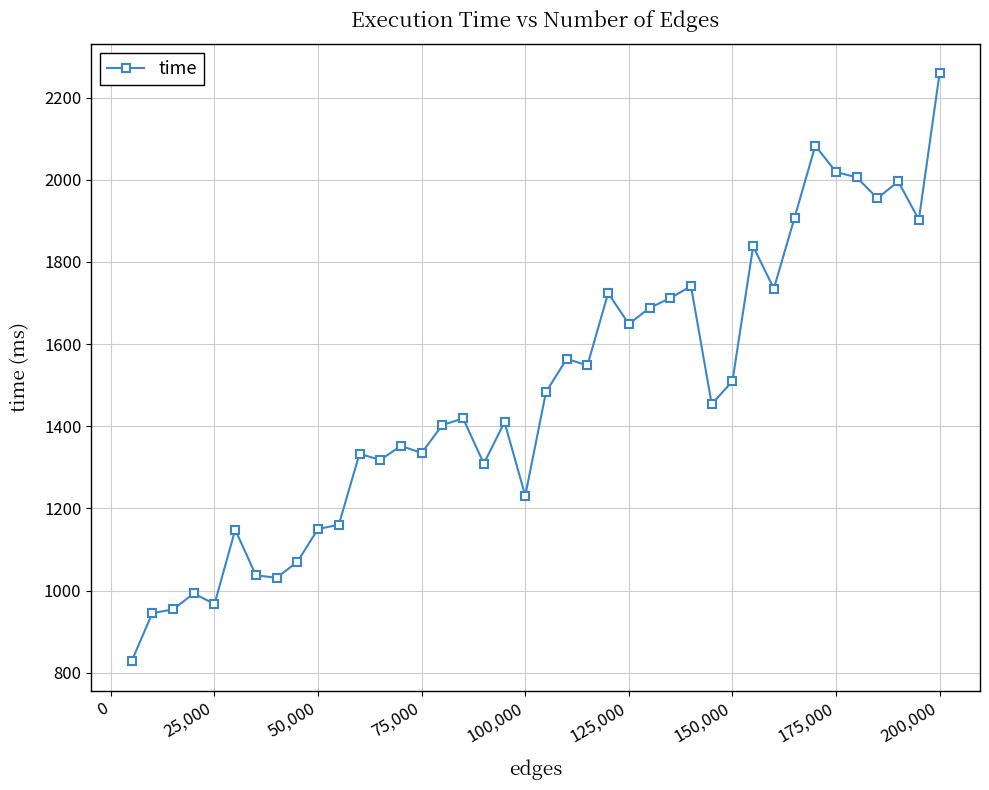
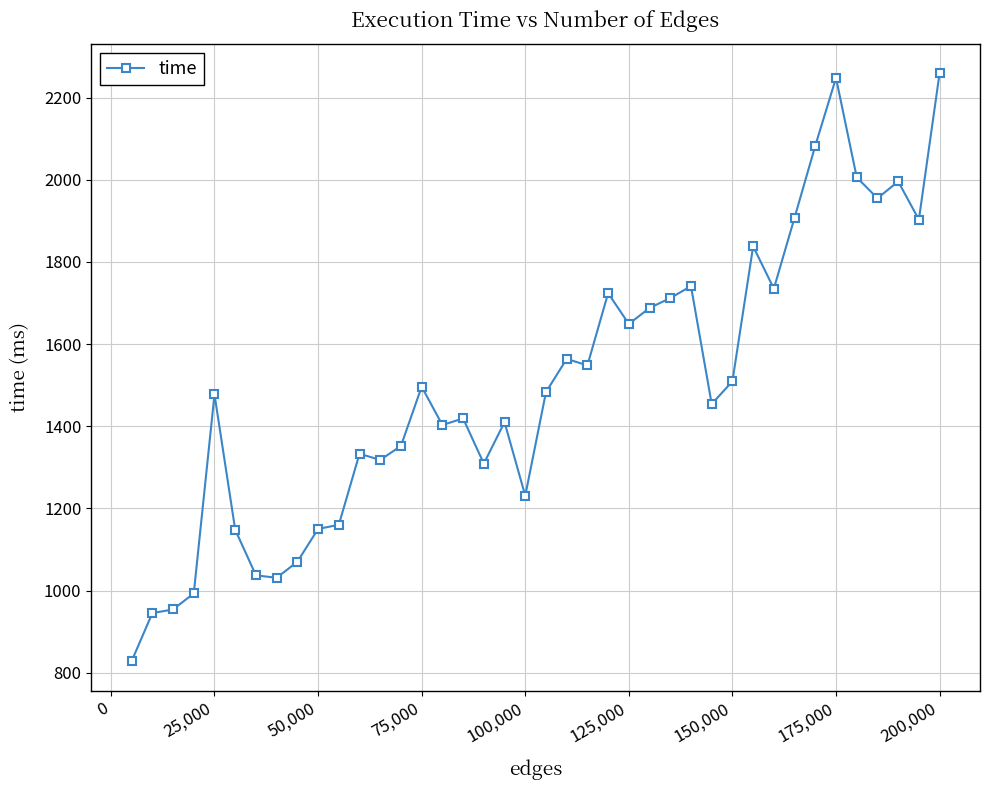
25,000: 970 -> 1480
75,000: 1340 -> 1500
175,000: 2020 -> 2250
